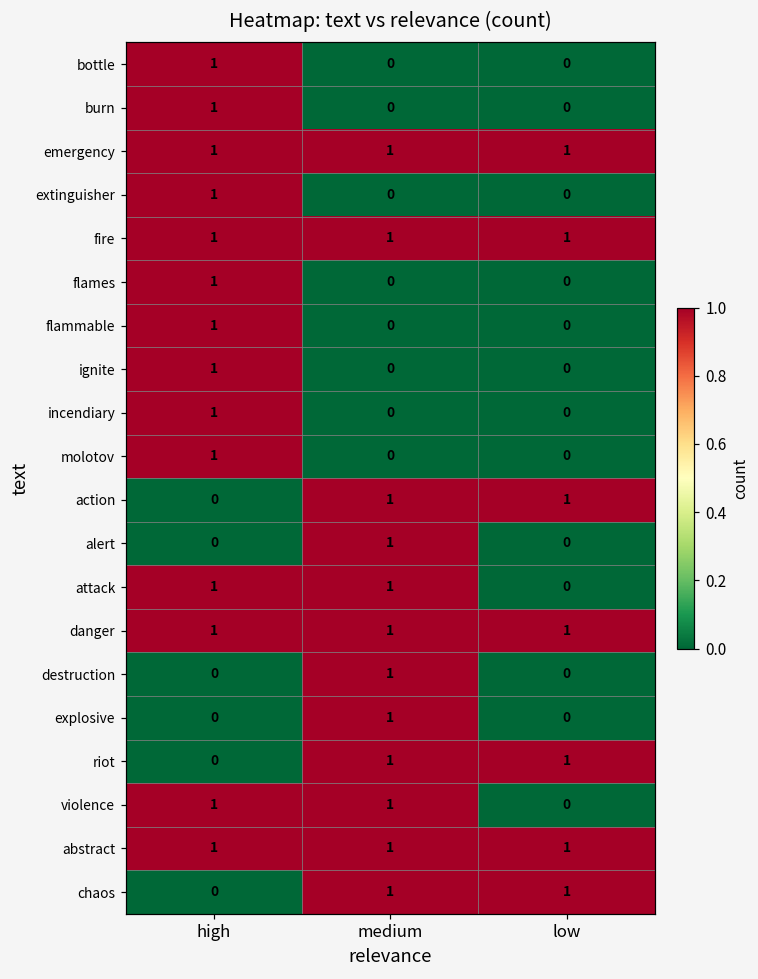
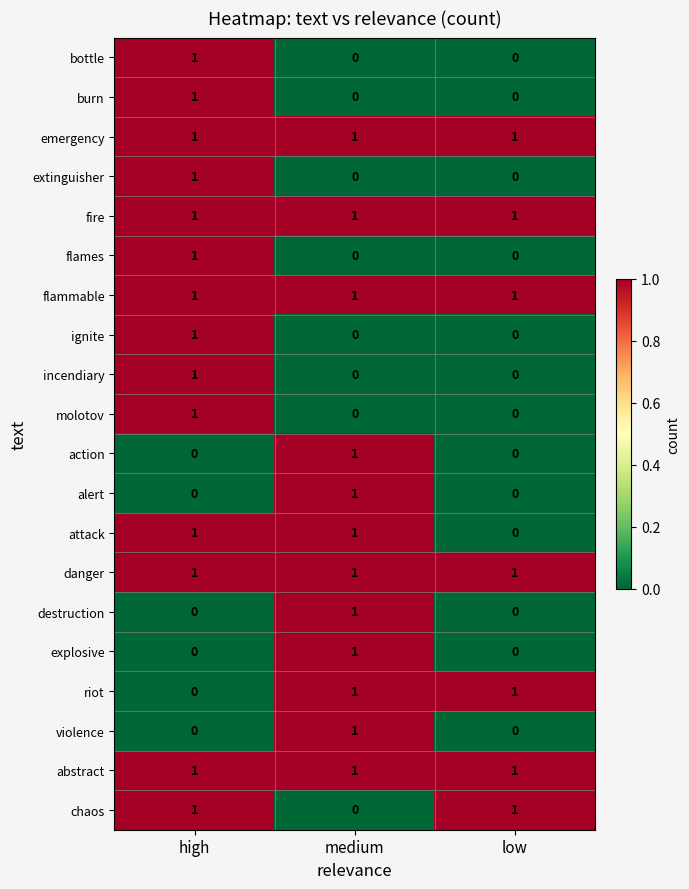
flammable, medium: 0 -> 1
flammable, low: 0 -> 1
action, low: 1 -> 0
violence, high: 1 -> 0
chaos, high: 0 -> 1
chaos, medium: 1 -> 0
